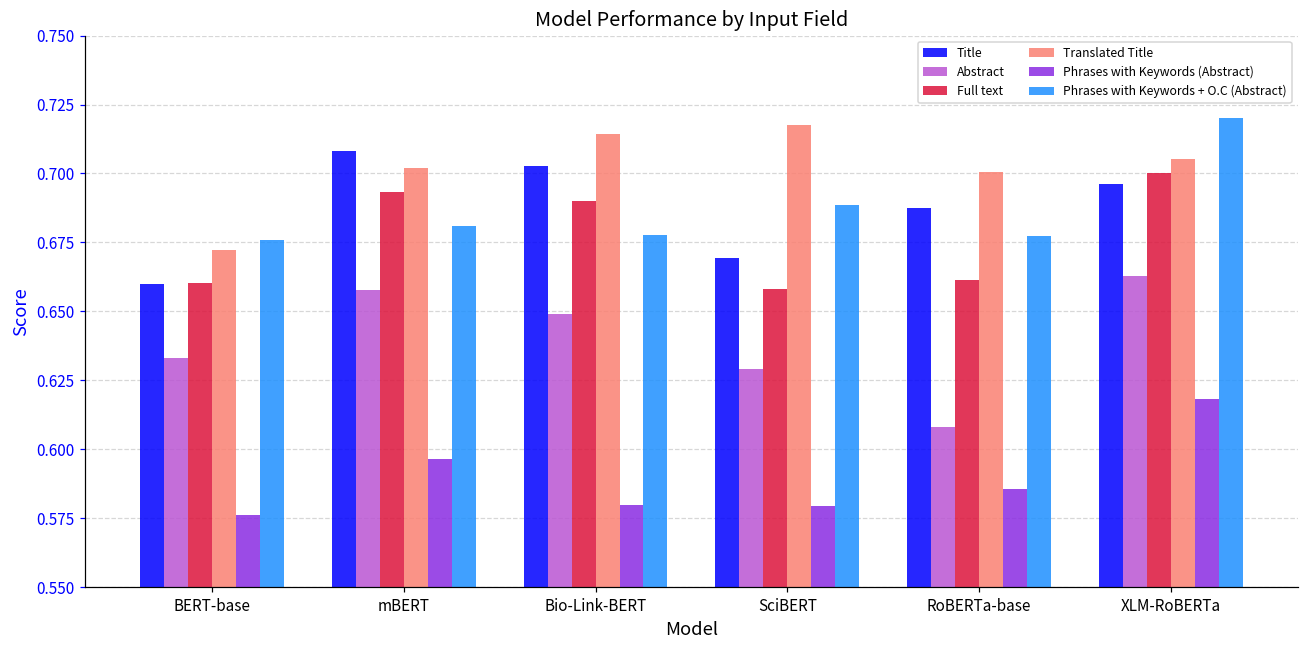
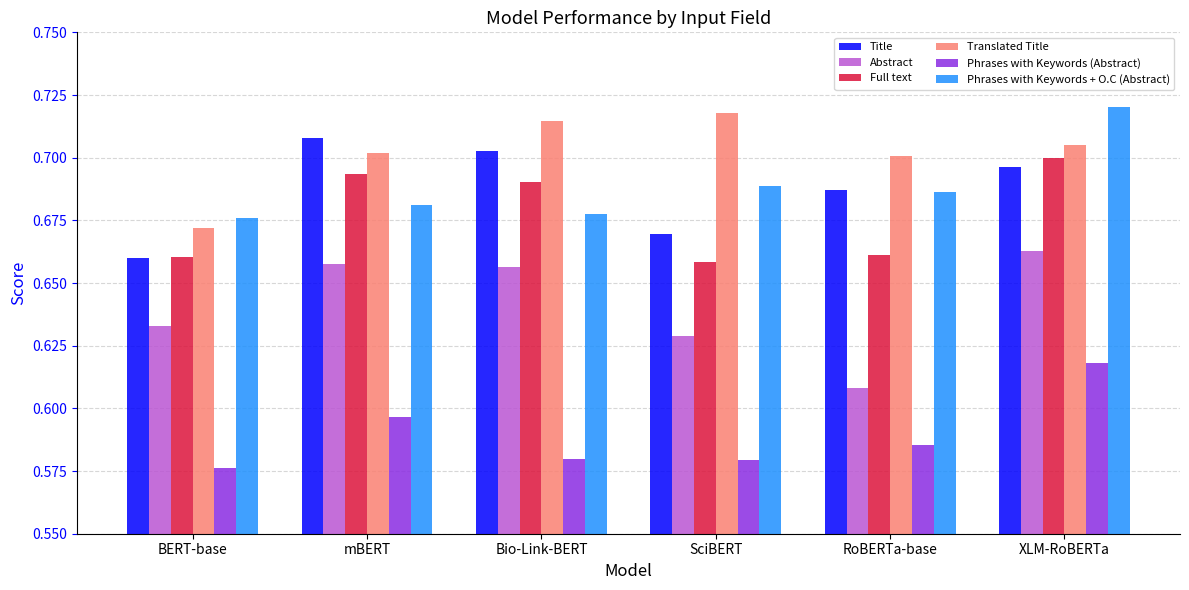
Abstract, Bio-Link-BERT: 0.649 -> 0.656
Phrases with Keywords + O.C (Abstract), RoBERTa-base: 0.677 -> 0.686
